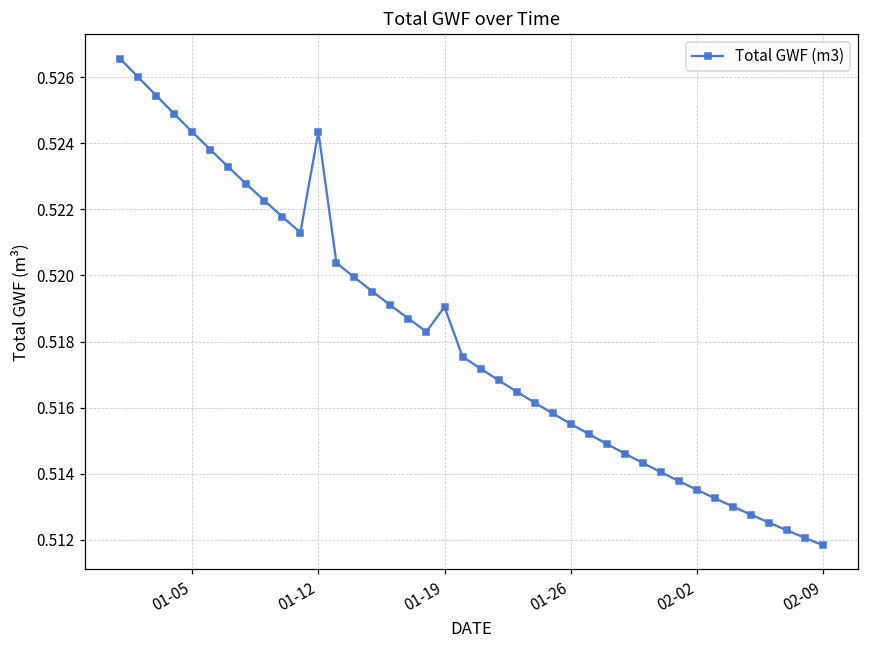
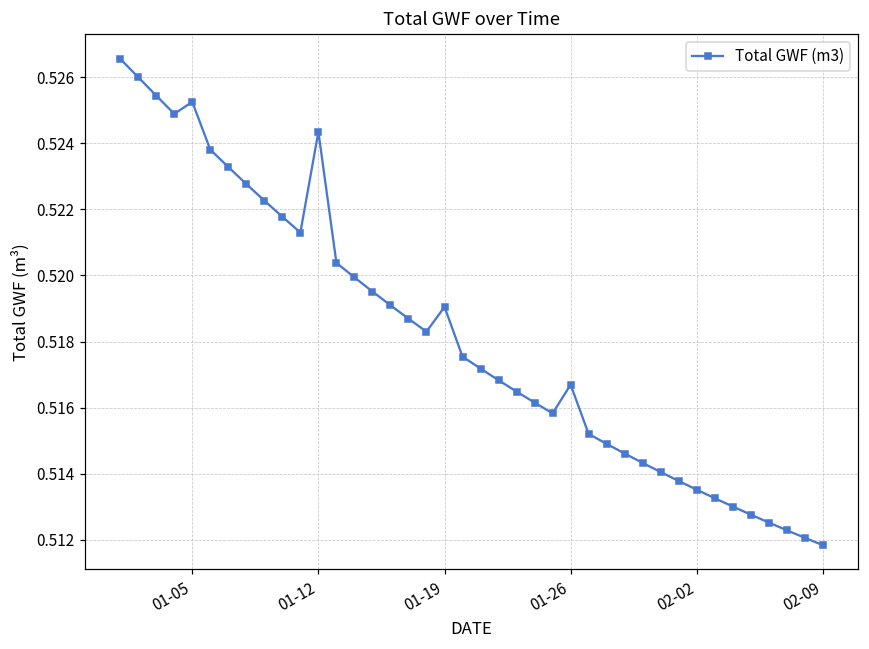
01-05: 0.5243 -> 0.5253
01-26: 0.5155 -> 0.5167
